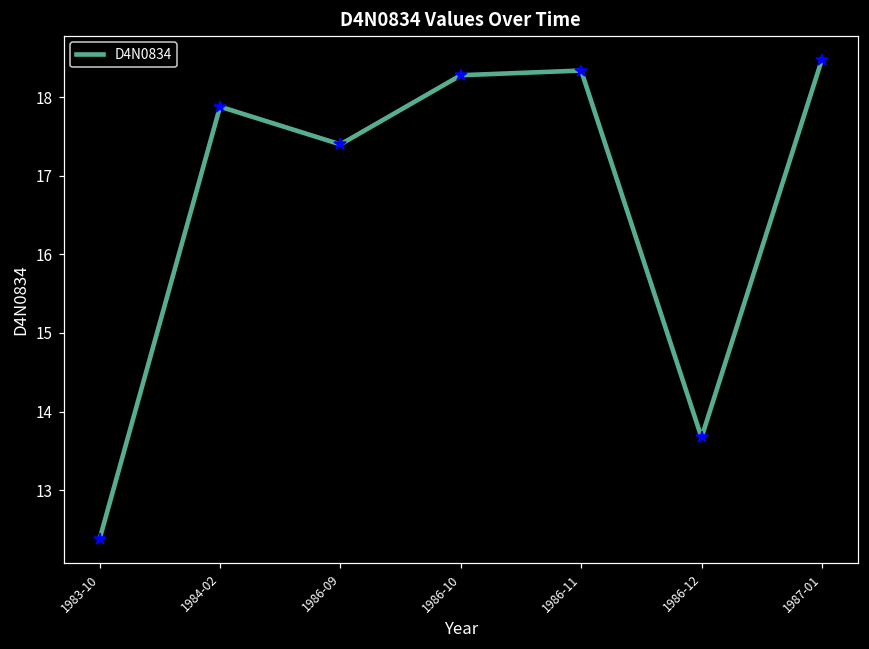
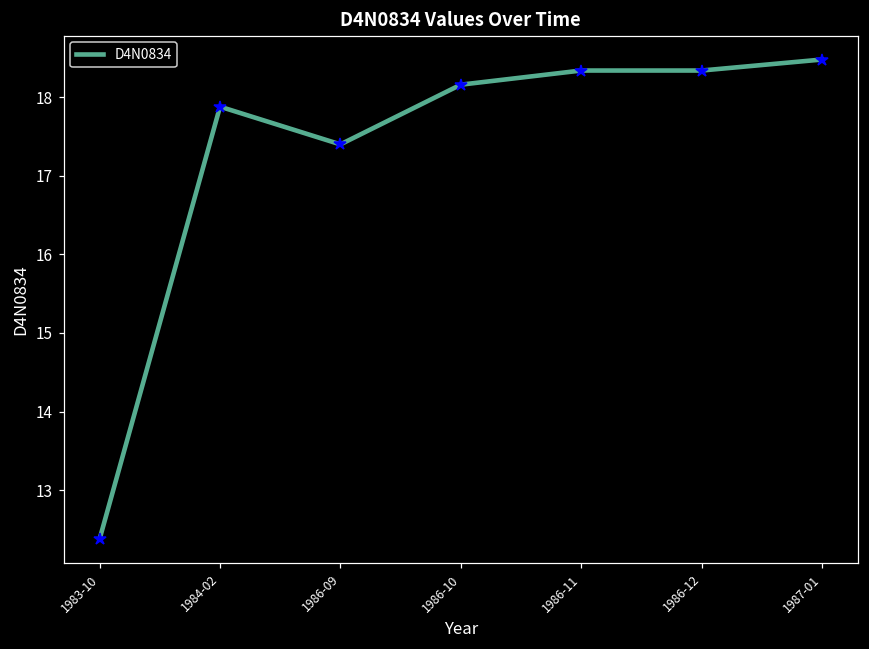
1986-10: 18.3 -> 18.2
1986-12: 13.7 -> 18.3
